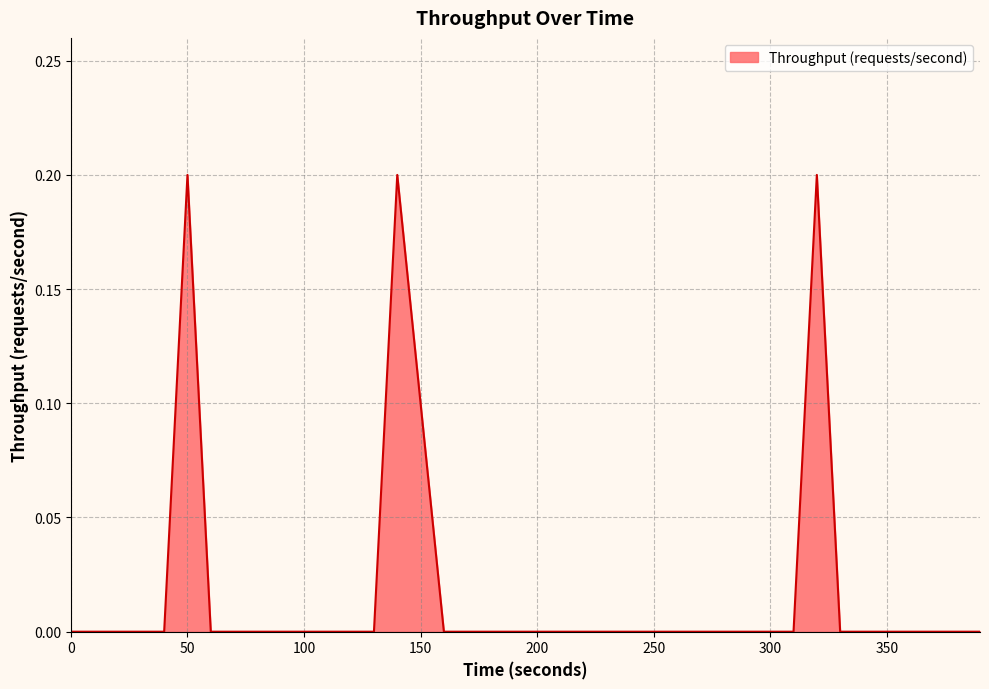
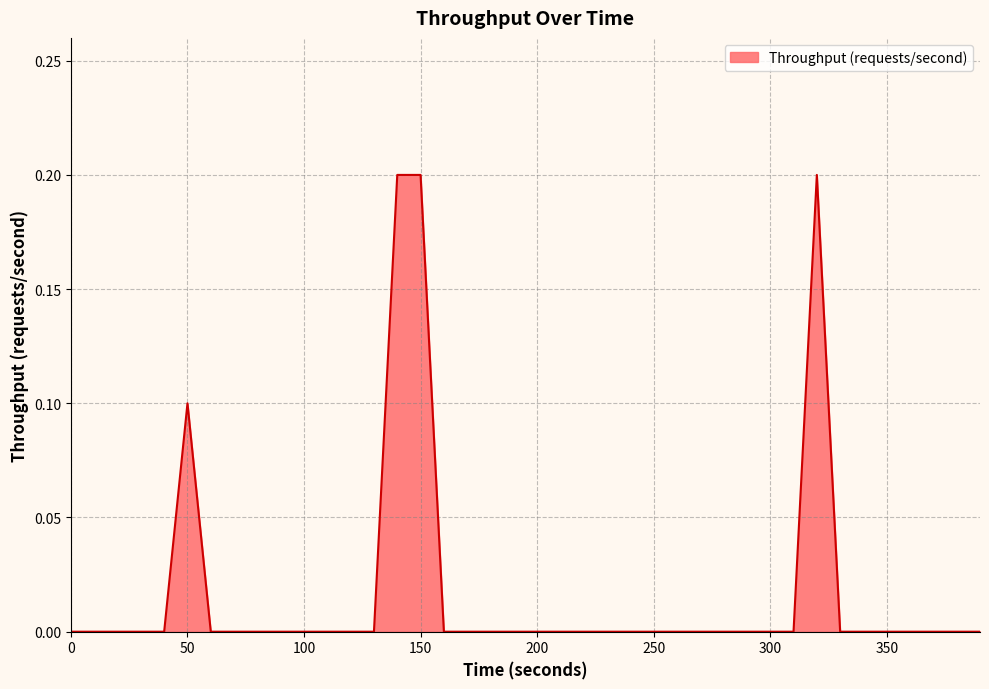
50: 0.2 -> 0.1
150: 0.1 -> 0.2
